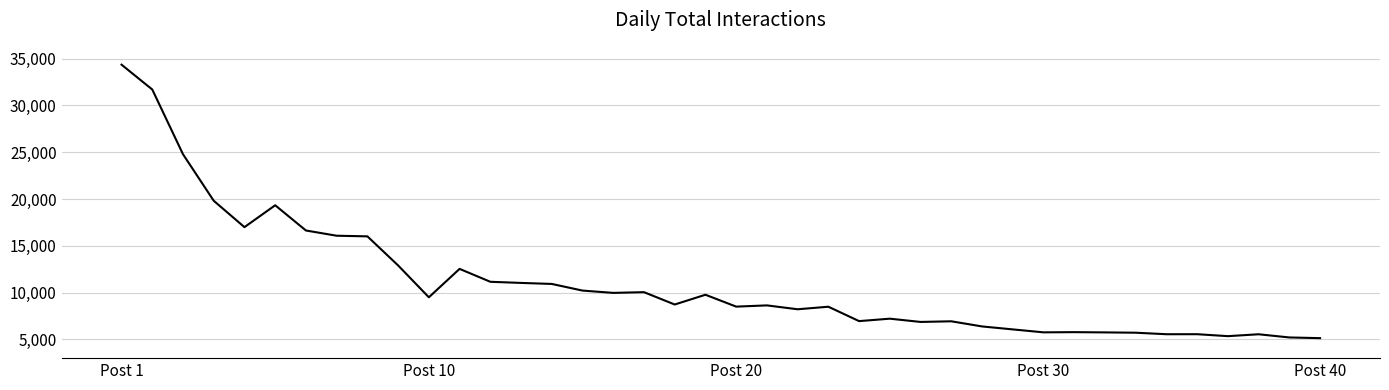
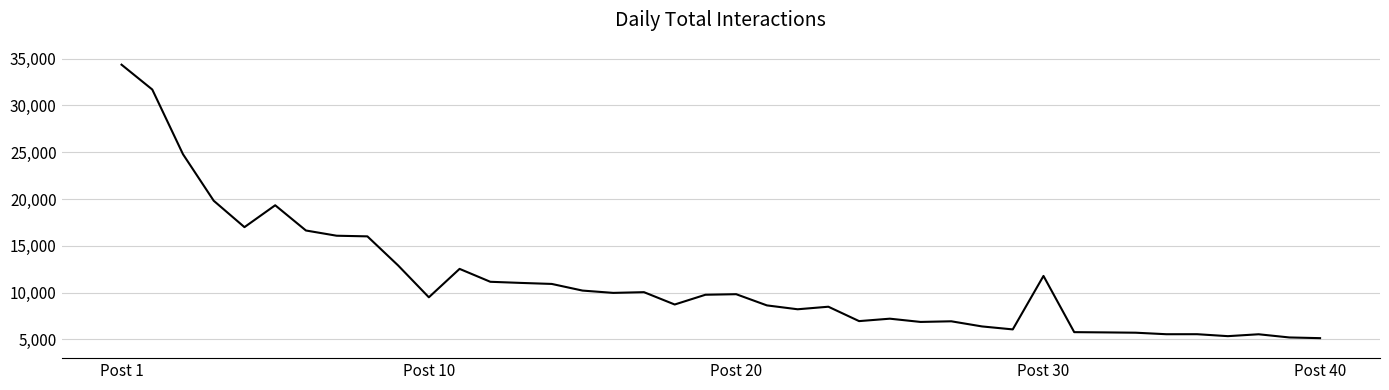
Post 20: 9,000 -> 10,000
Post 30: 6,000 -> 12,000
